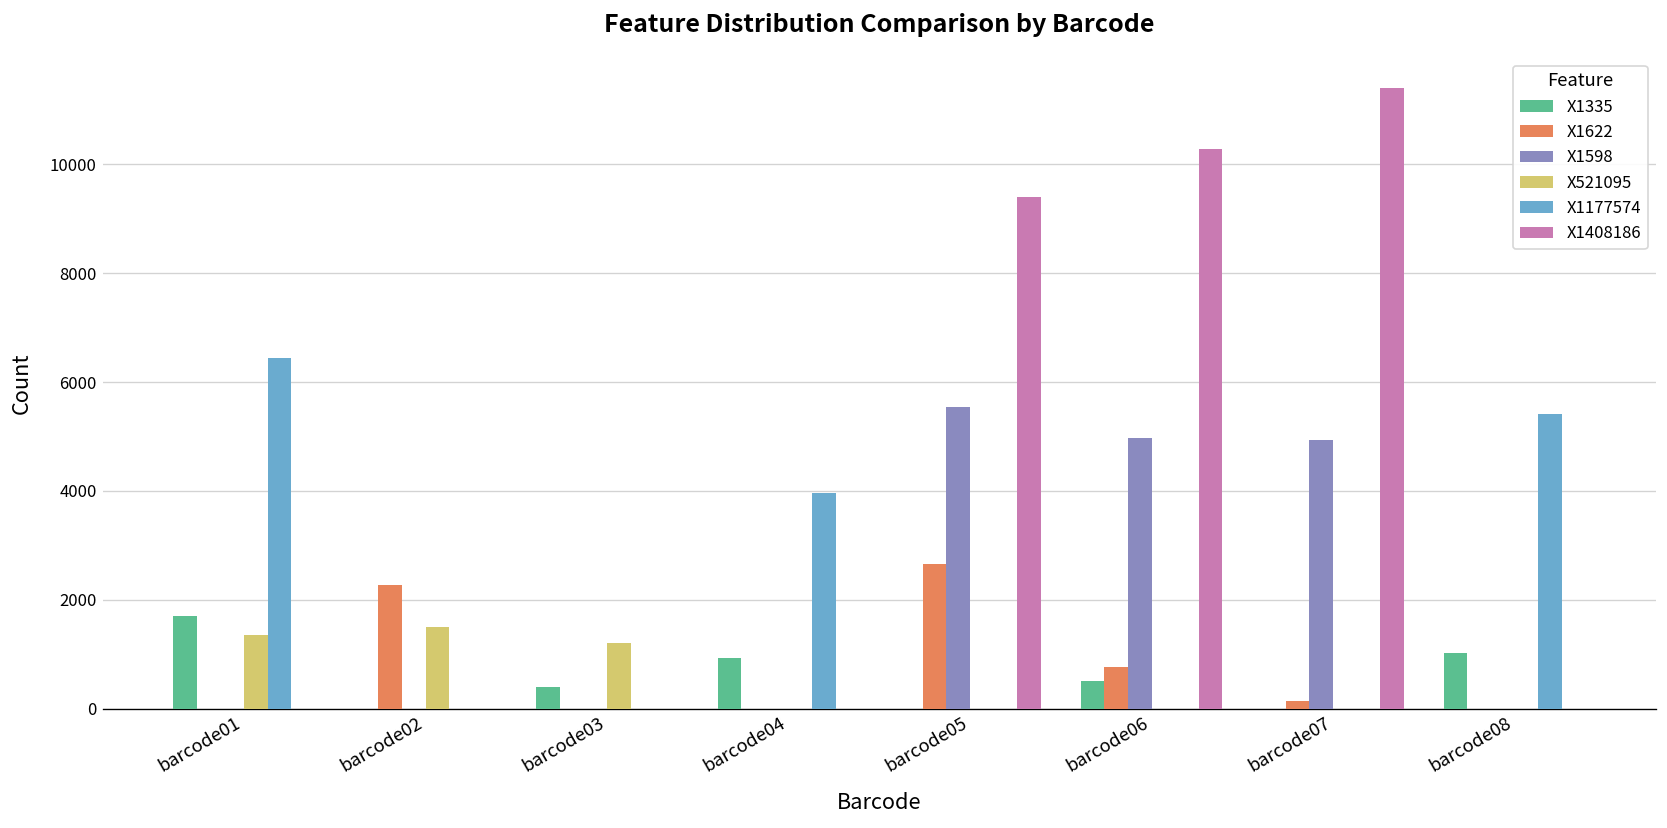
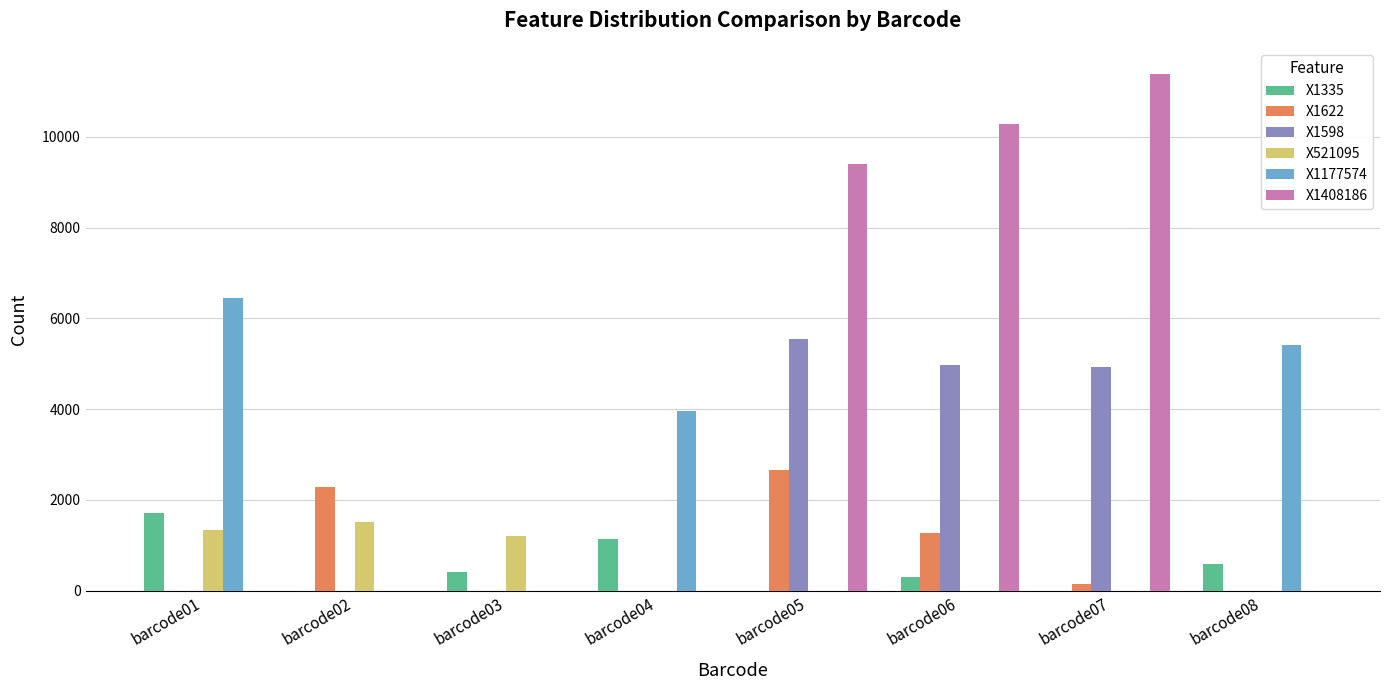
X1335, barcode04: 900 -> 1100
X1335, barcode06: 500 -> 300
X1622, barcode06: 800 -> 1300
X1335, barcode08: 1000 -> 600
